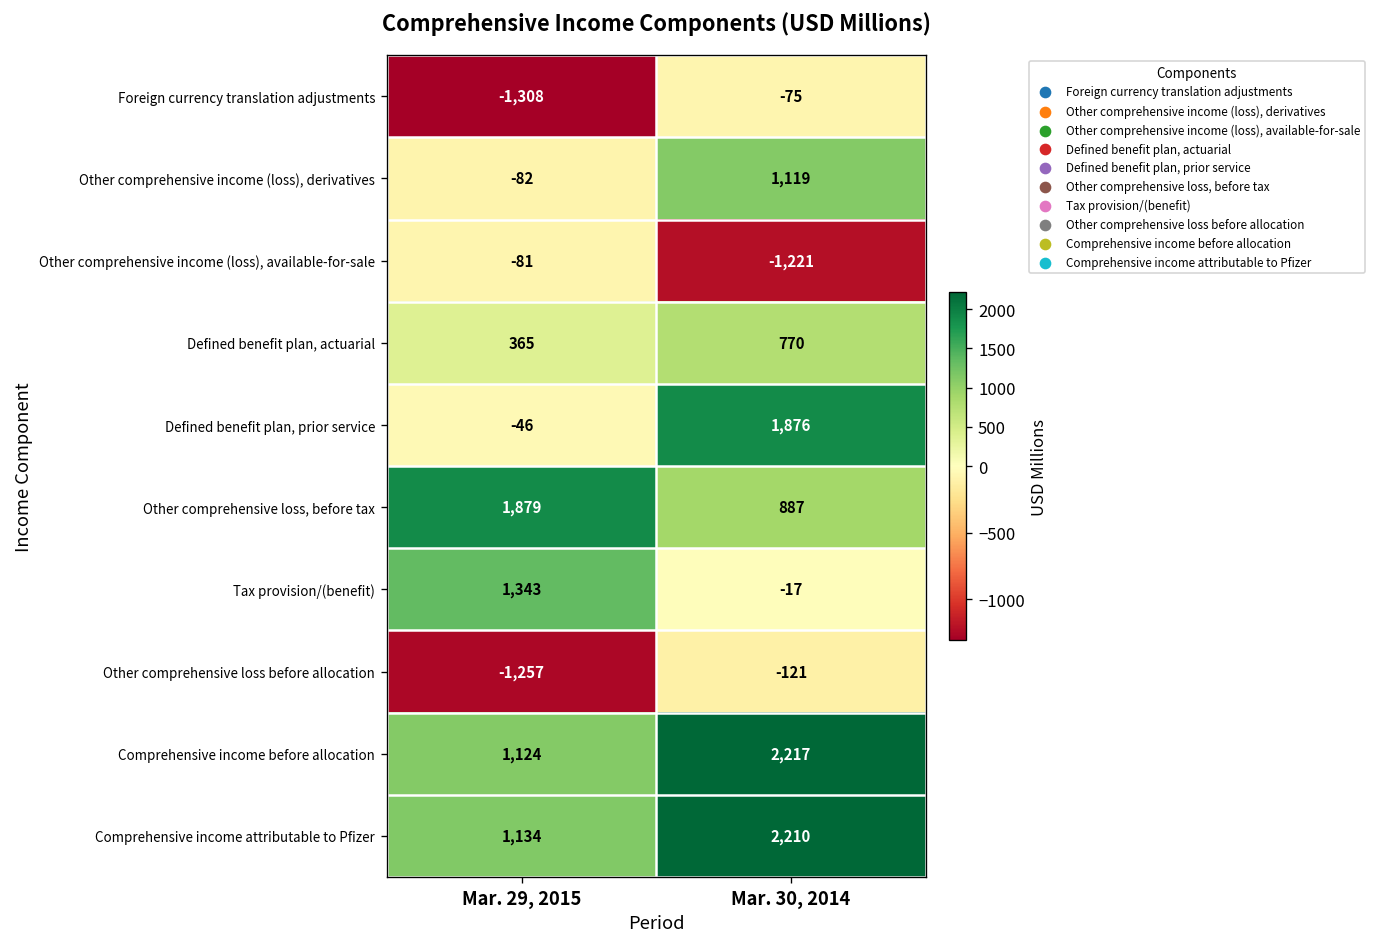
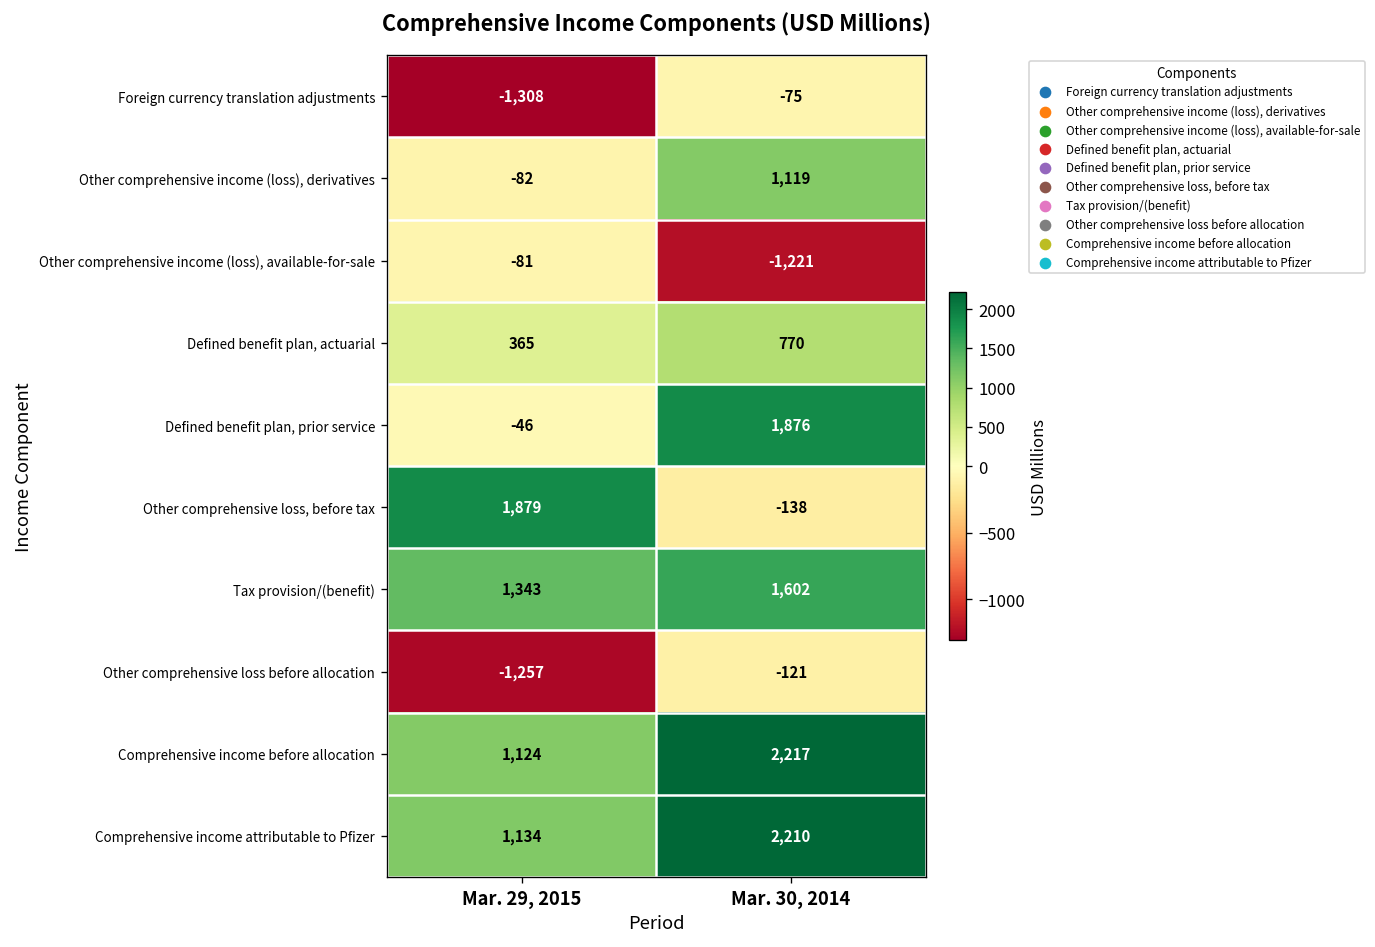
Other comprehensive loss, before tax, Mar. 30, 2014: 887 -> -138
Tax provision/(benefit), Mar. 30, 2014: -17 -> 1,602
